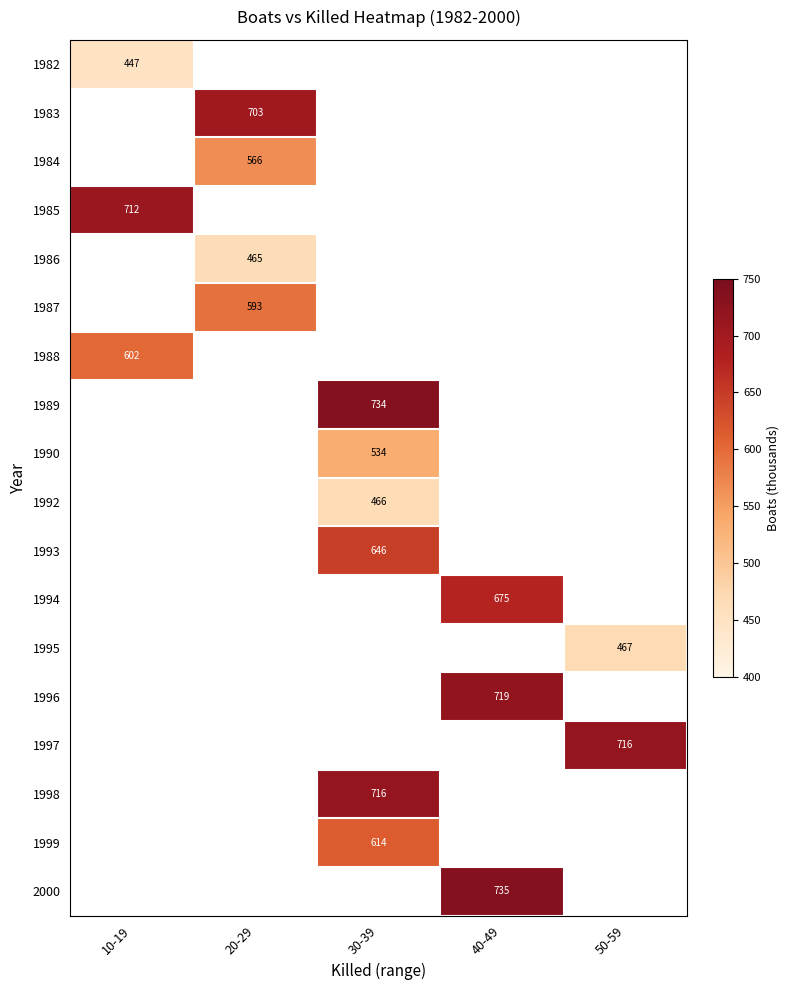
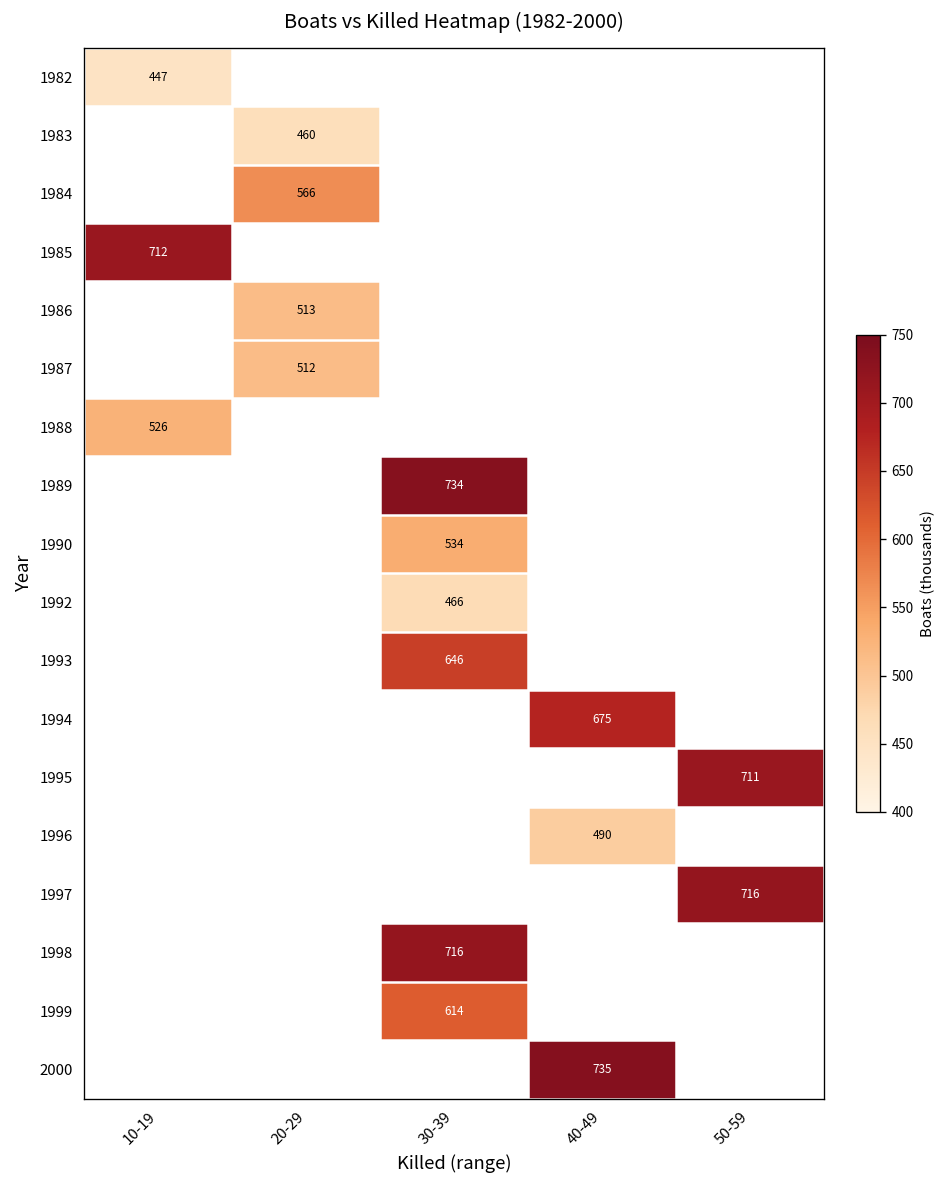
1983, 20-29: 703 -> 460
1986, 20-29: 465 -> 513
1987, 20-29: 593 -> 512
1988, 10-19: 602 -> 526
1995, 50-59: 467 -> 711
1996, 40-49: 719 -> 490
